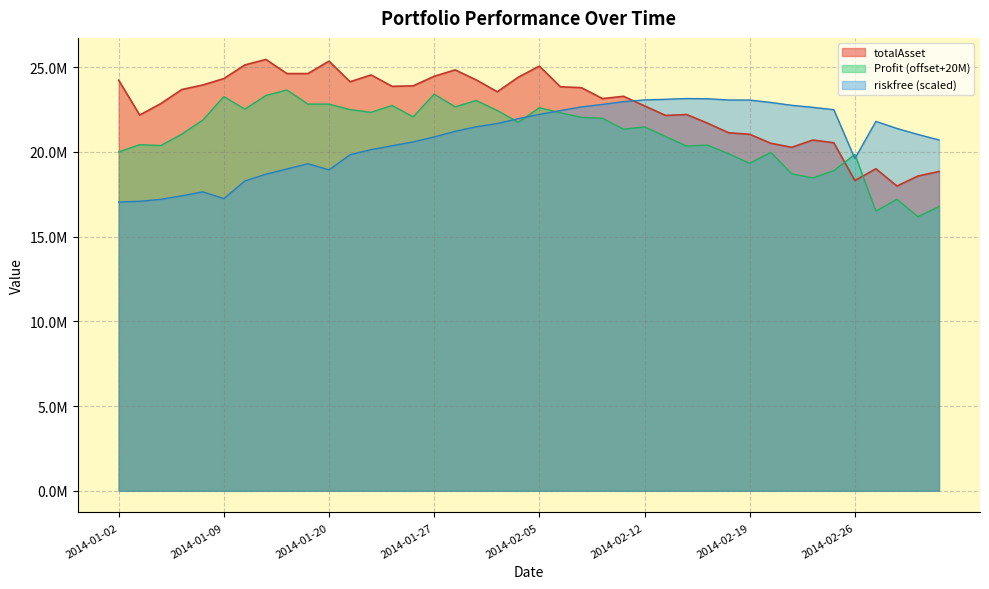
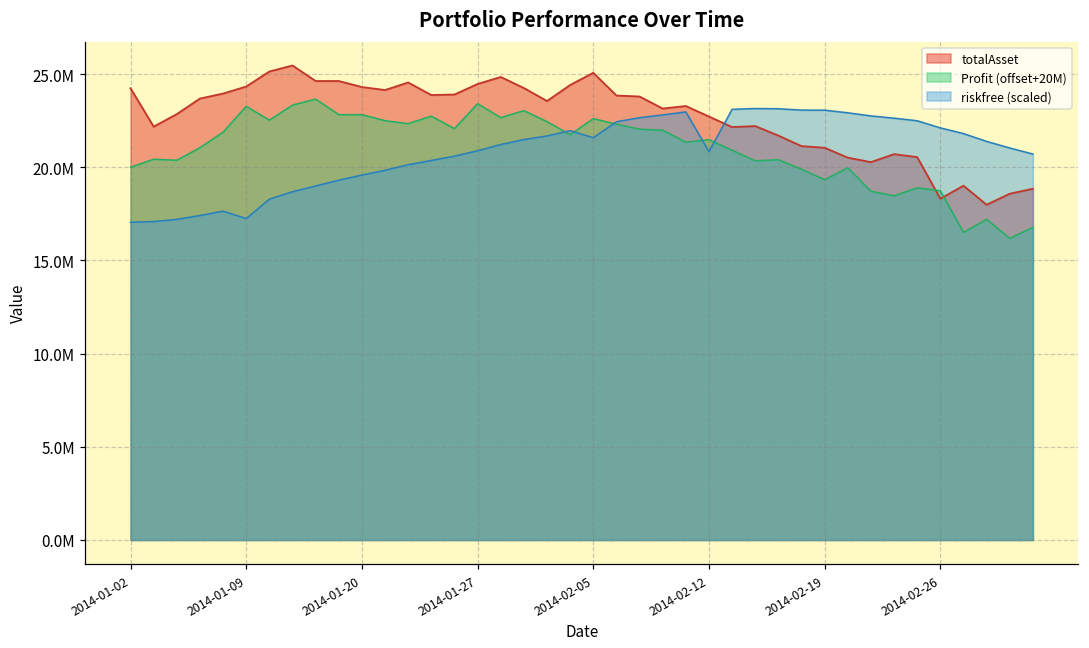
totalAsset, 2014-01-20: 25400000 -> 24300000
riskfree (scaled), 2014-01-20: 18900000 -> 19600000
riskfree (scaled), 2014-02-05: 22200000 -> 21600000
riskfree (scaled), 2014-02-12: 23100000 -> 20800000
Profit (offset+20M), 2014-02-26: 19900000 -> 18700000
riskfree (scaled), 2014-02-26: 19600000 -> 22100000
